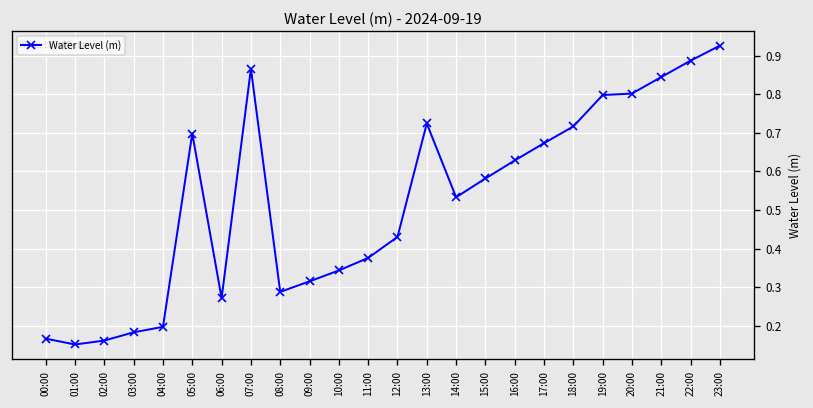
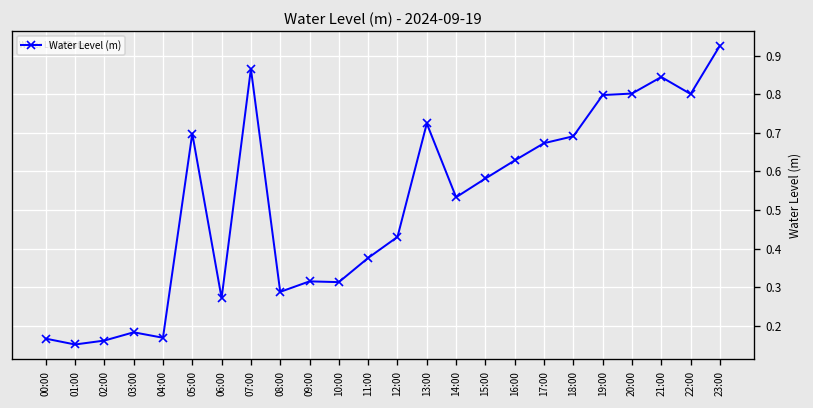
04:00: 0.20 -> 0.17
10:00: 0.34 -> 0.31
18:00: 0.72 -> 0.69
22:00: 0.89 -> 0.80
